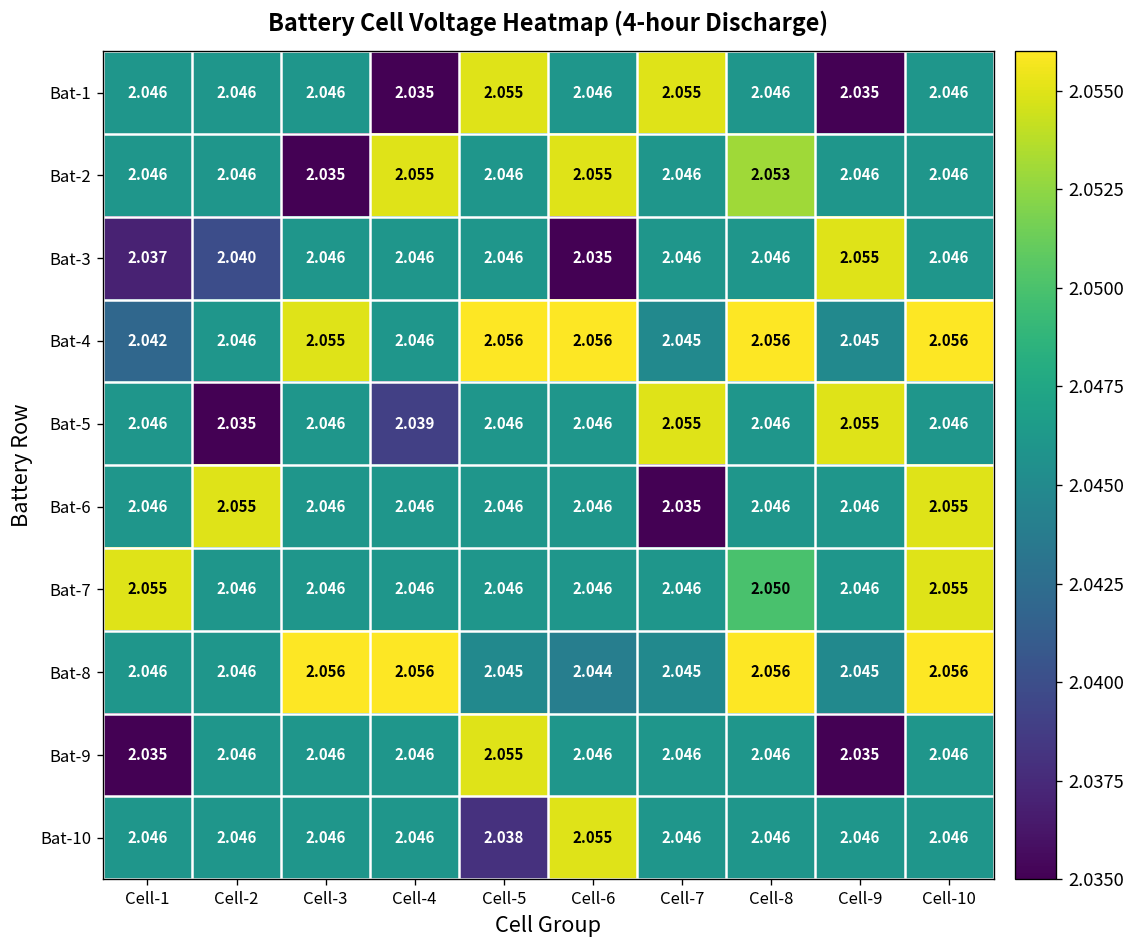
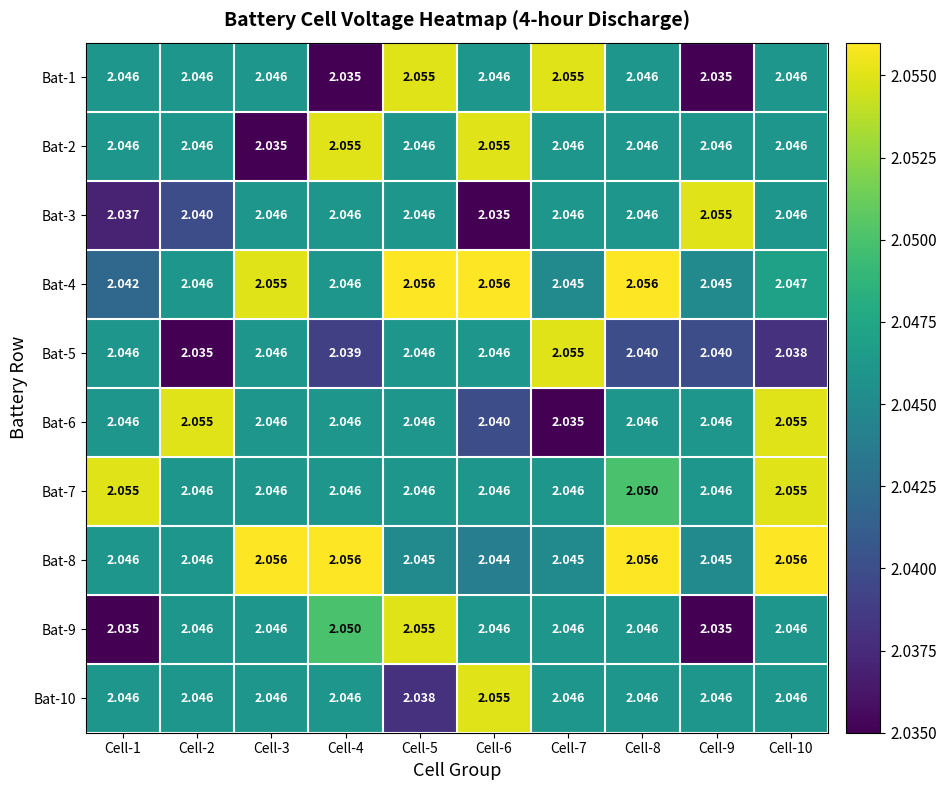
Bat-2, Cell-8: 2.053 -> 2.046
Bat-4, Cell-10: 2.056 -> 2.047
Bat-5, Cell-8: 2.046 -> 2.040
Bat-5, Cell-9: 2.055 -> 2.040
Bat-5, Cell-10: 2.046 -> 2.038
Bat-6, Cell-6: 2.046 -> 2.040
Bat-9, Cell-4: 2.046 -> 2.050
